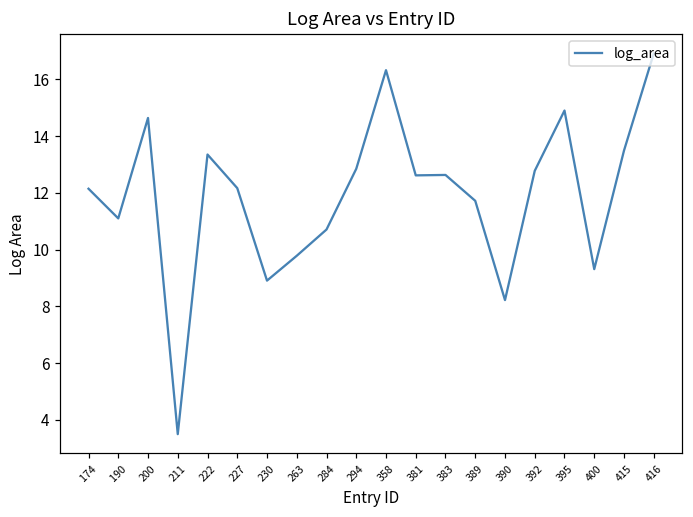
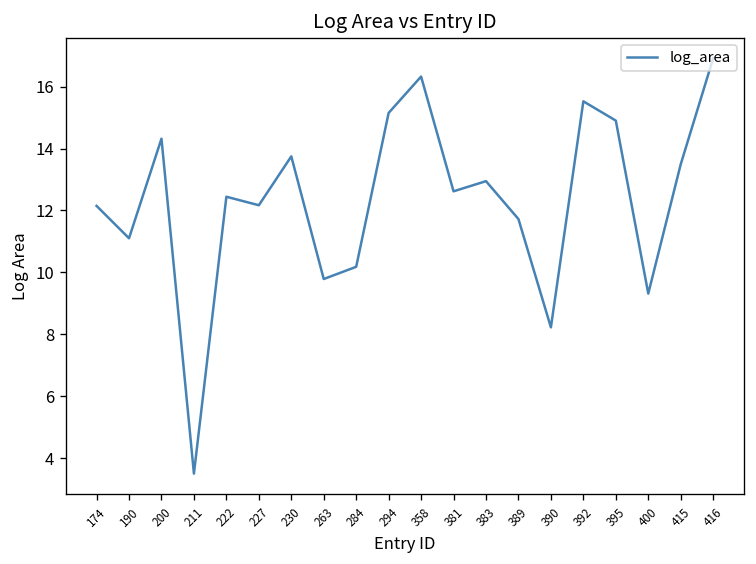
200: 14.6 -> 14.3
222: 13.4 -> 12.4
230: 8.9 -> 13.7
284: 10.7 -> 10.2
294: 12.9 -> 15.2
383: 12.6 -> 12.9
392: 12.8 -> 15.5
